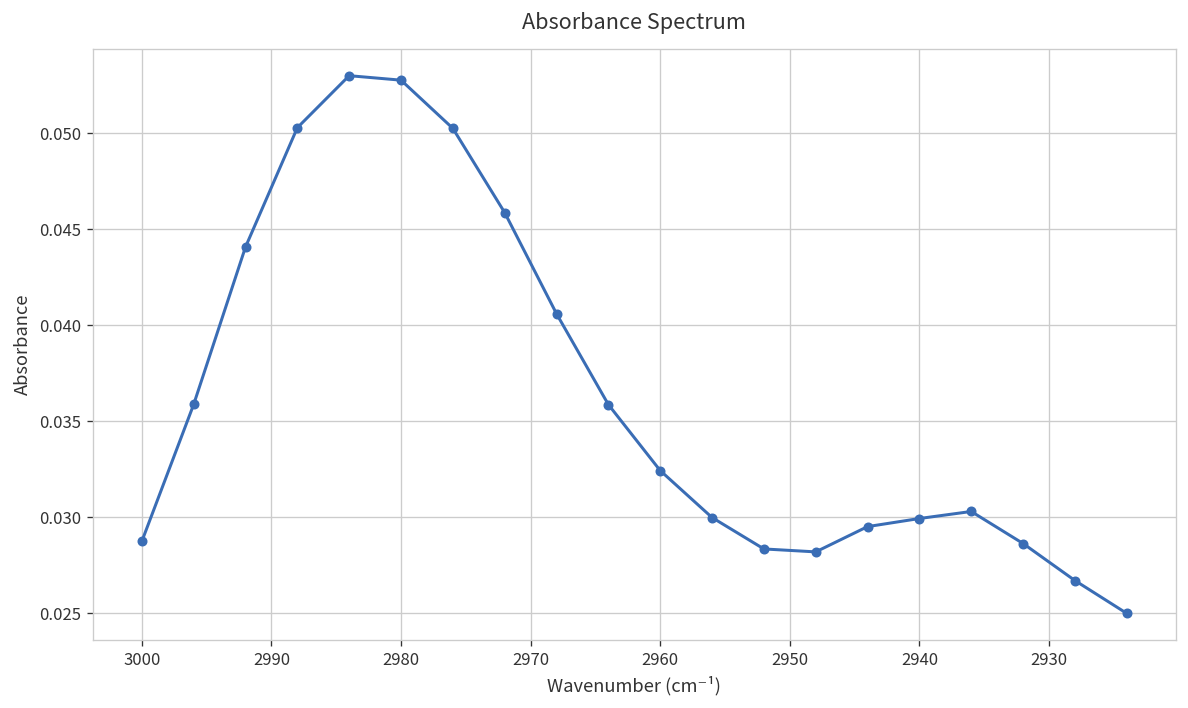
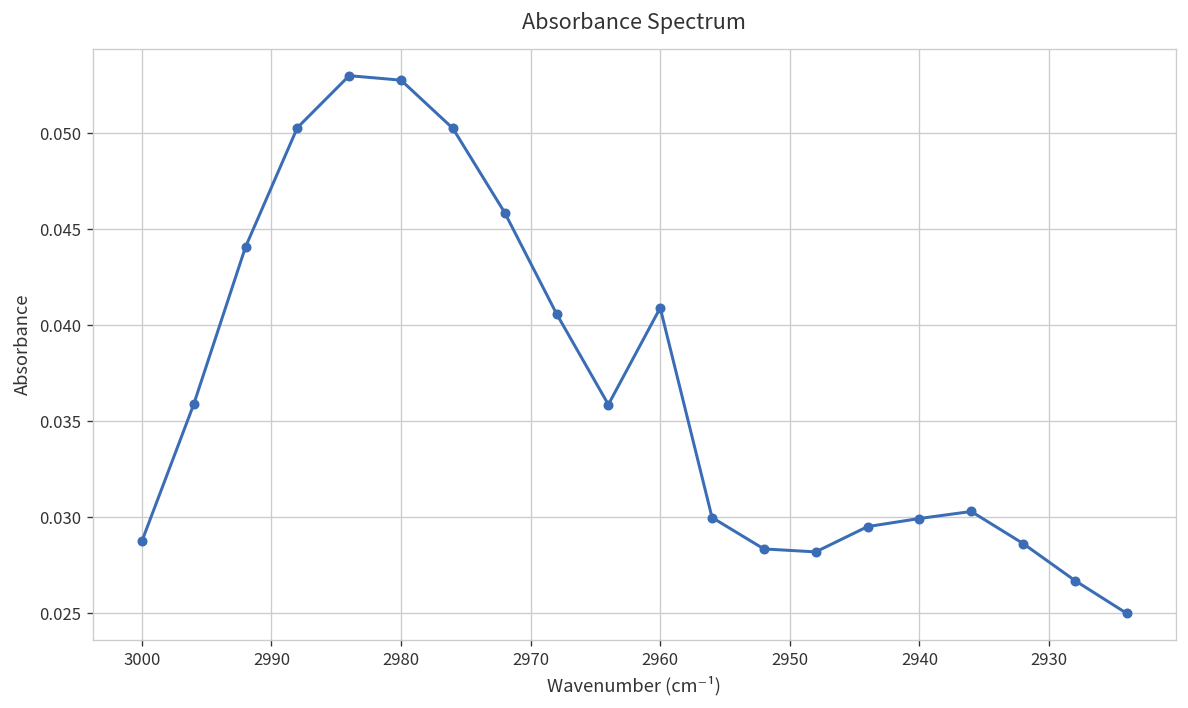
2960: 0.0324 -> 0.0409
